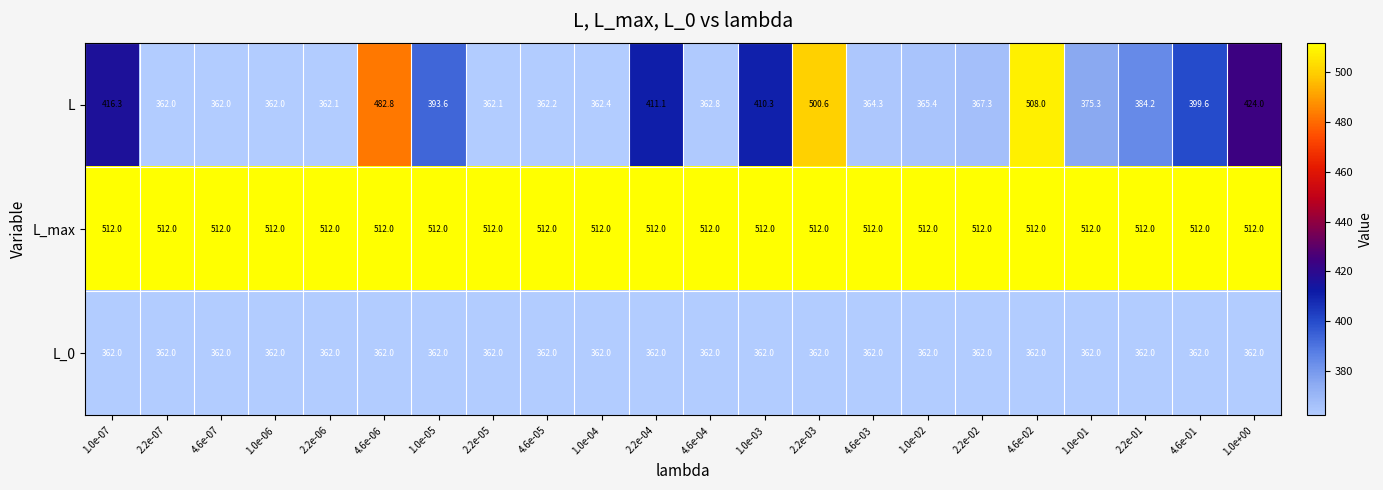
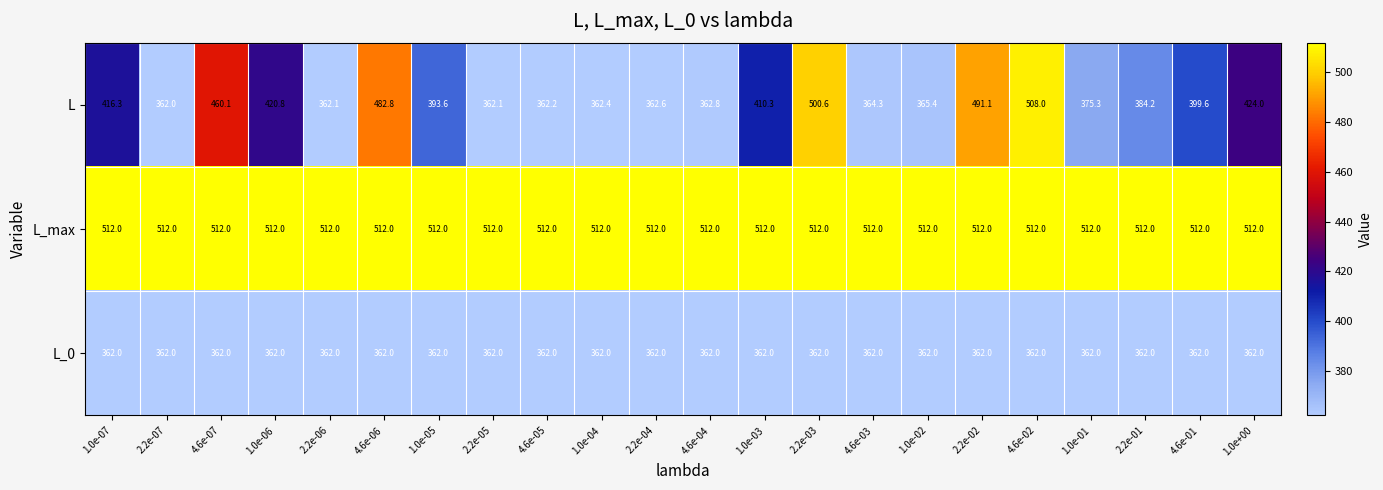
L, 4.6e-07: 362.0 -> 460.1
L, 1.0e-06: 362.0 -> 420.8
L, 2.2e-04: 411.1 -> 362.6
L, 2.2e-02: 367.3 -> 491.1
